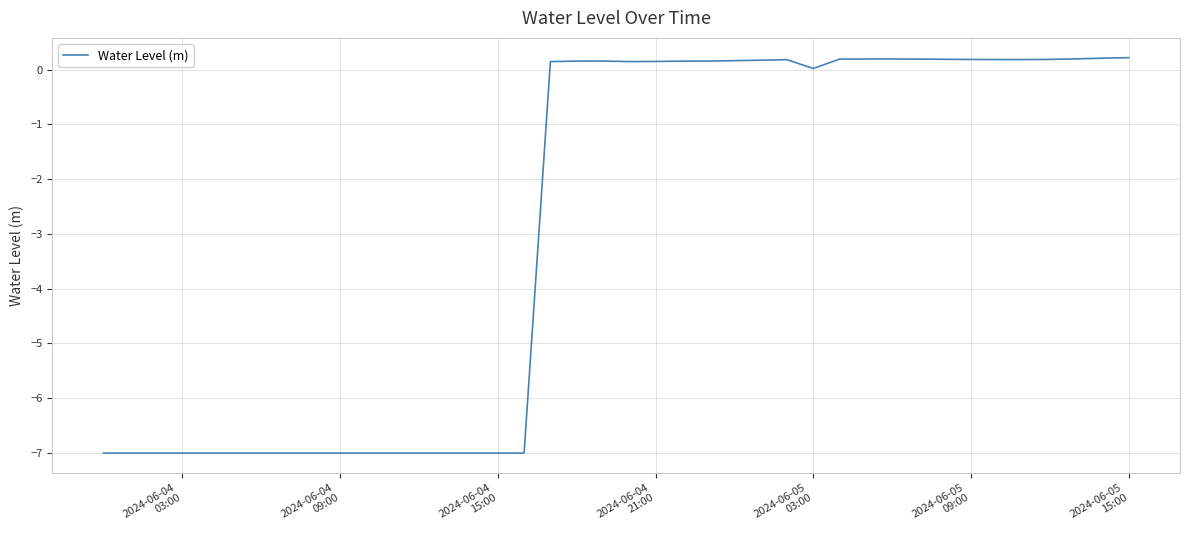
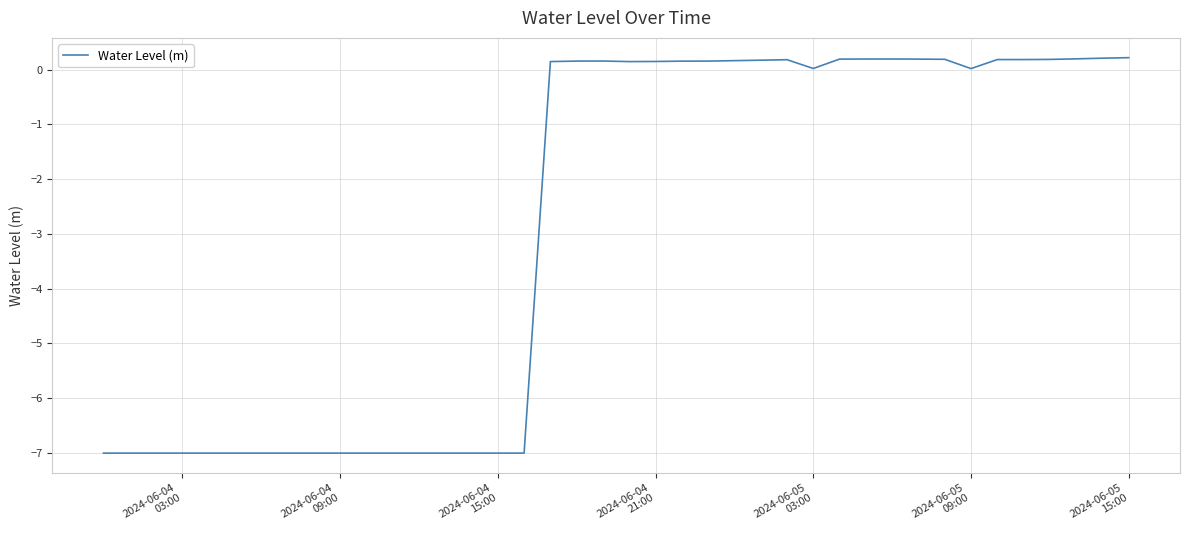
2024-06-05 09:00: 0.2 -> 0.0
